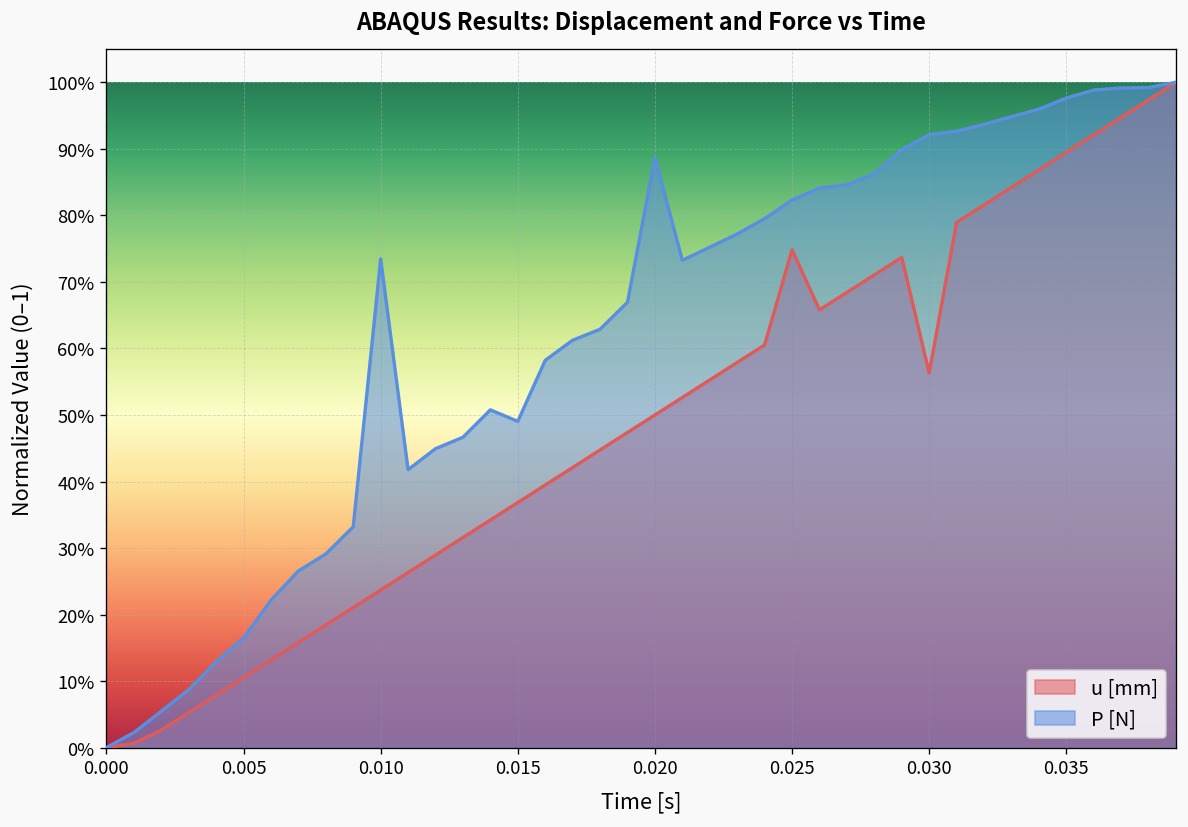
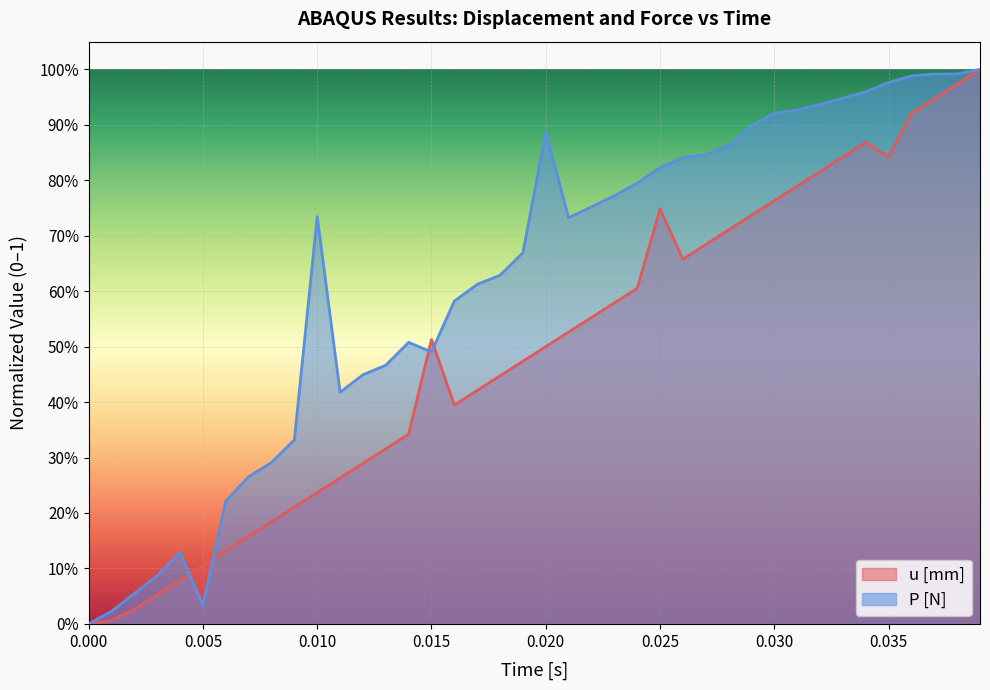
P [N], 0.005: 16% -> 3%
u [mm], 0.015: 37% -> 51%
u [mm], 0.030: 56% -> 76%
u [mm], 0.035: 89% -> 84%
